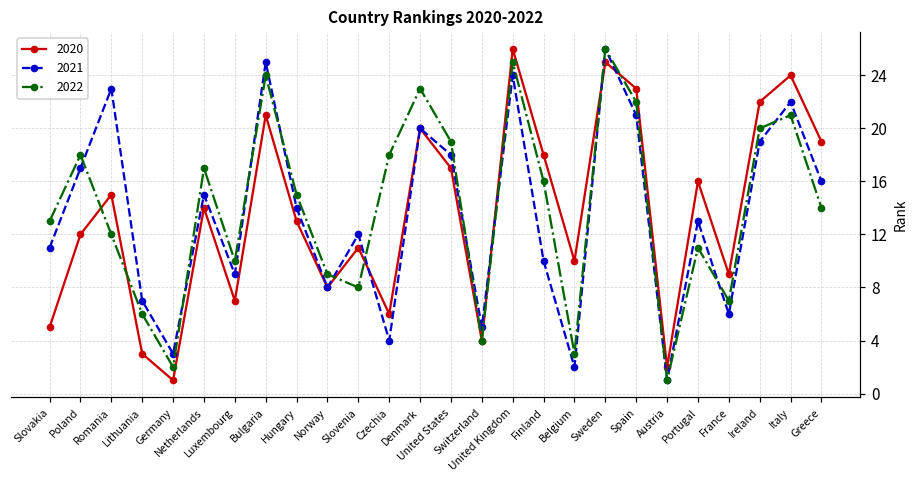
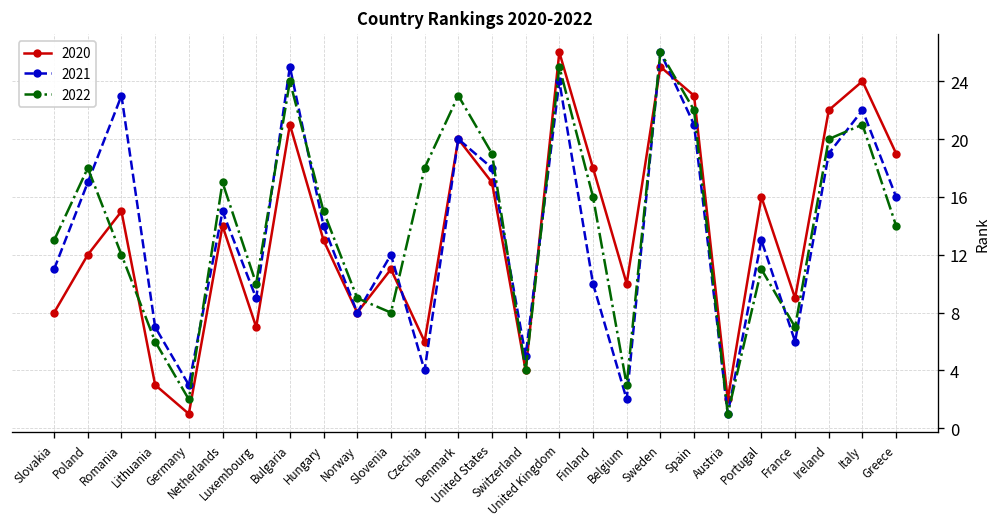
2020, Slovakia: 5 -> 8
